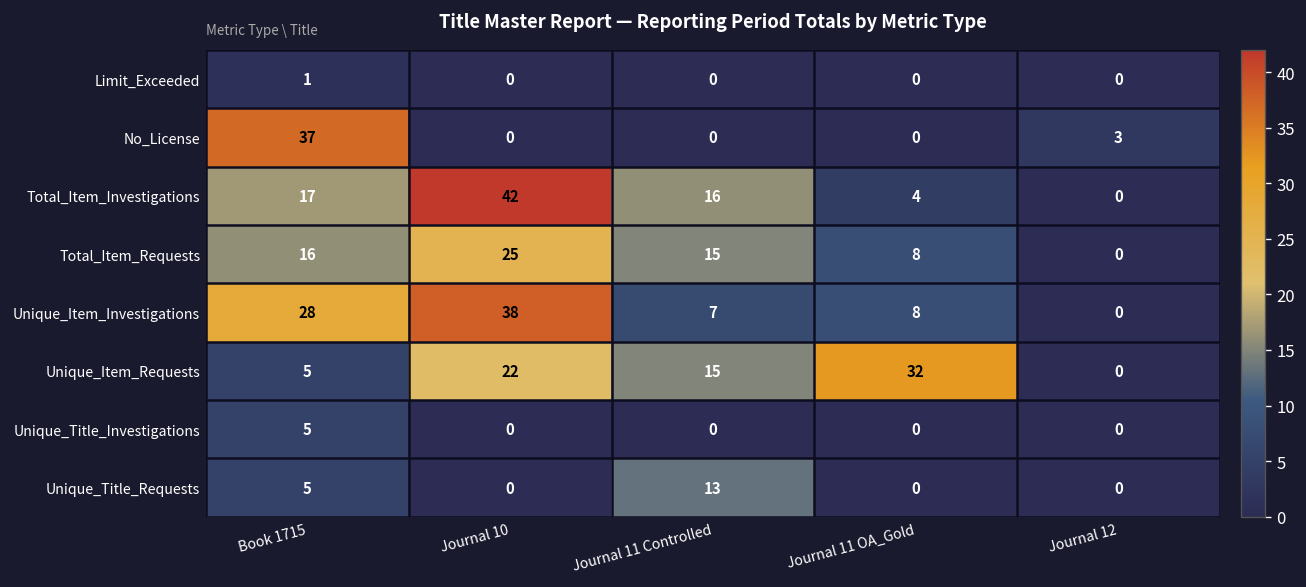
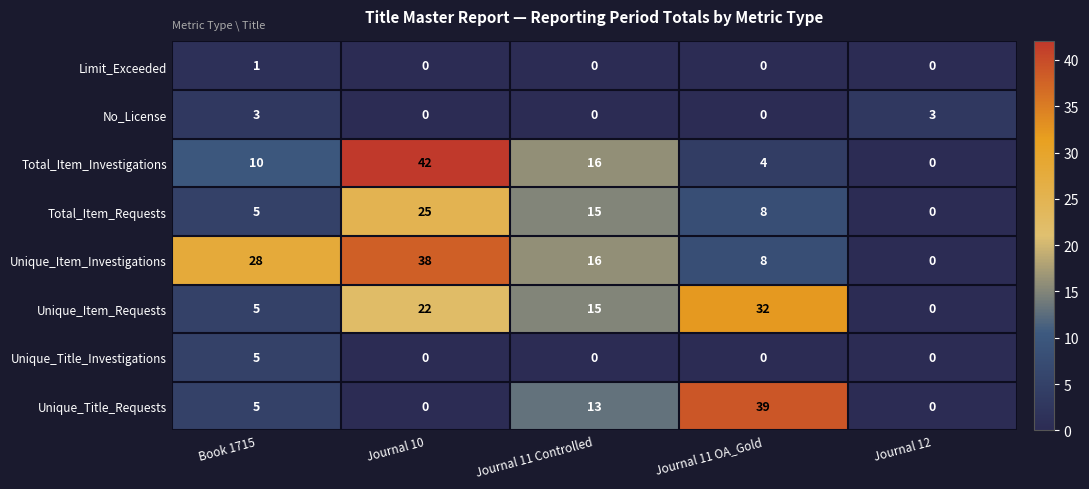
No_License, Book 1715: 37 -> 3
Total_Item_Investigations, Book 1715: 17 -> 10
Total_Item_Requests, Book 1715: 16 -> 5
Unique_Item_Investigations, Journal 11 Controlled: 7 -> 16
Unique_Title_Requests, Journal 11 OA_Gold: 0 -> 39
